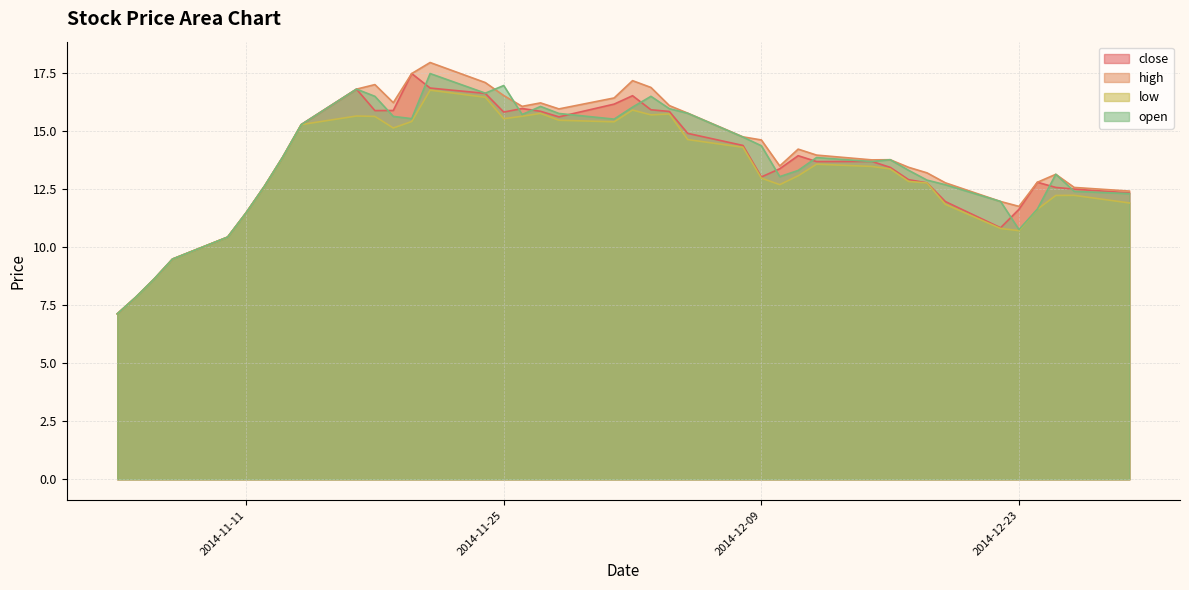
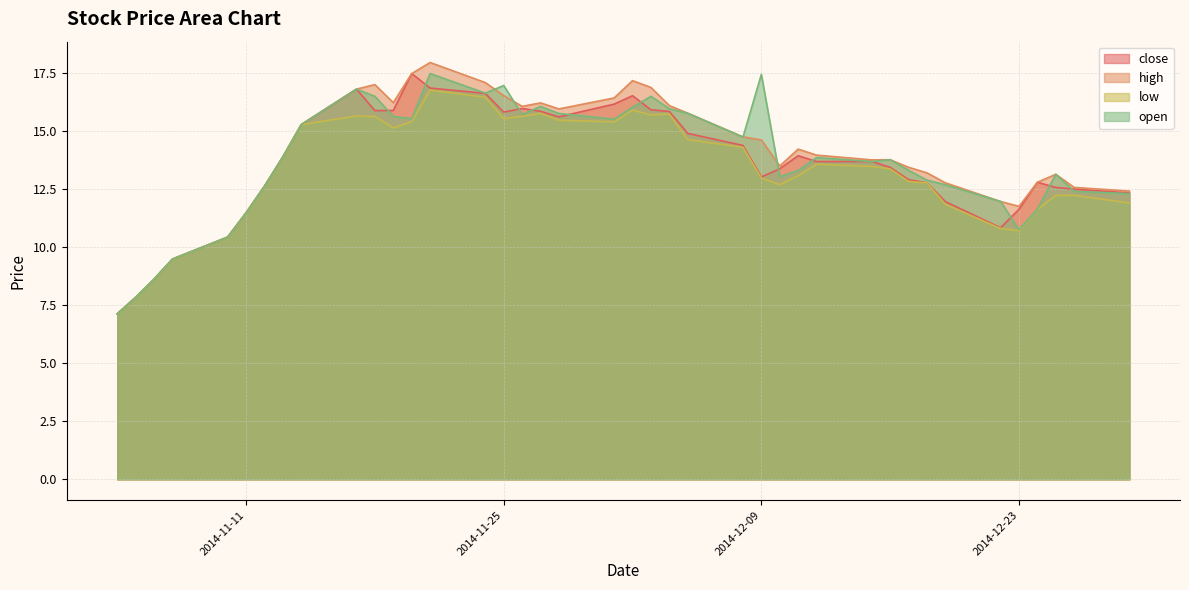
open, 2014-12-09: 14.4 -> 17.5
